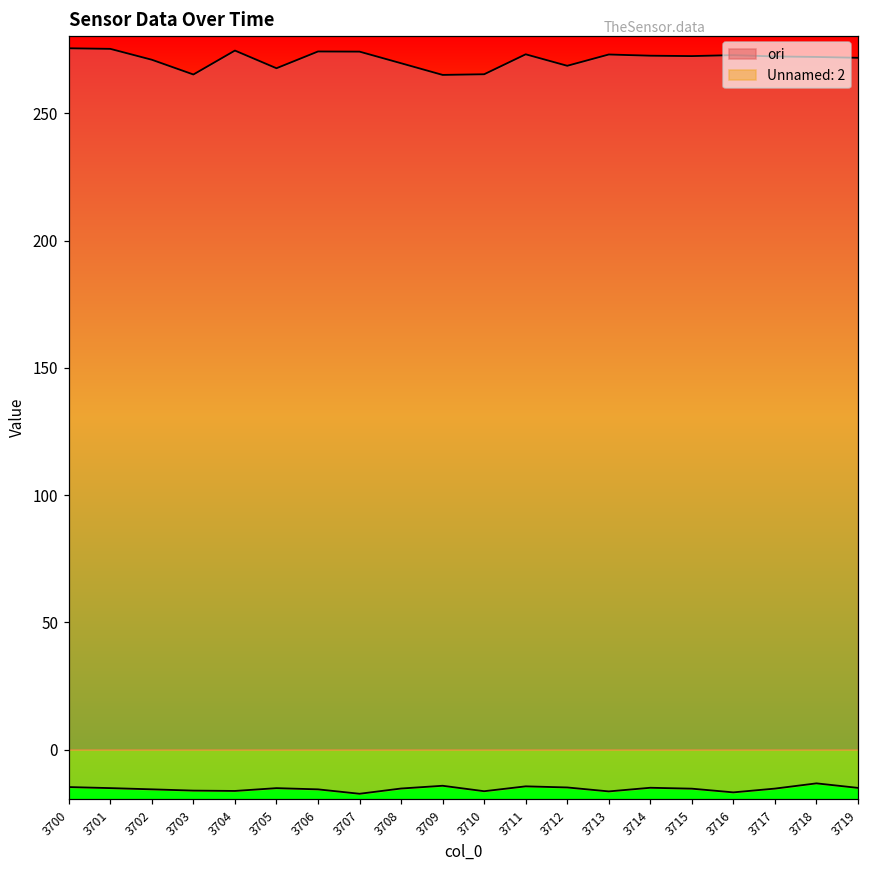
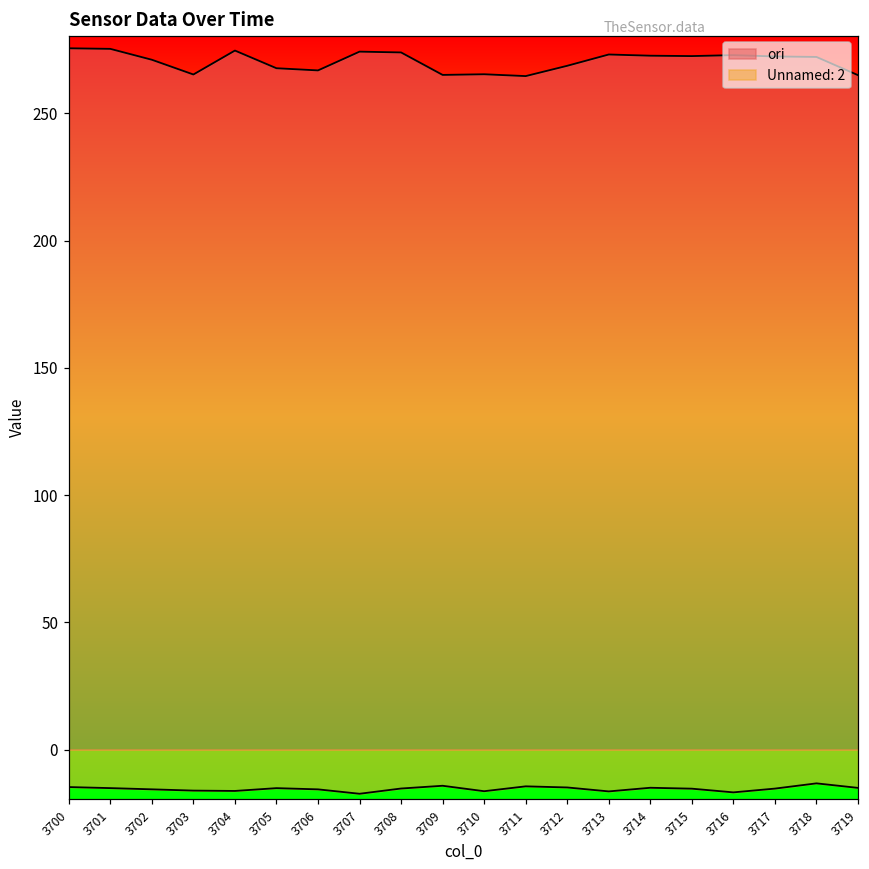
ori, 3706: 274 -> 267
ori, 3708: 270 -> 274
ori, 3711: 273 -> 265
ori, 3719: 272 -> 265
